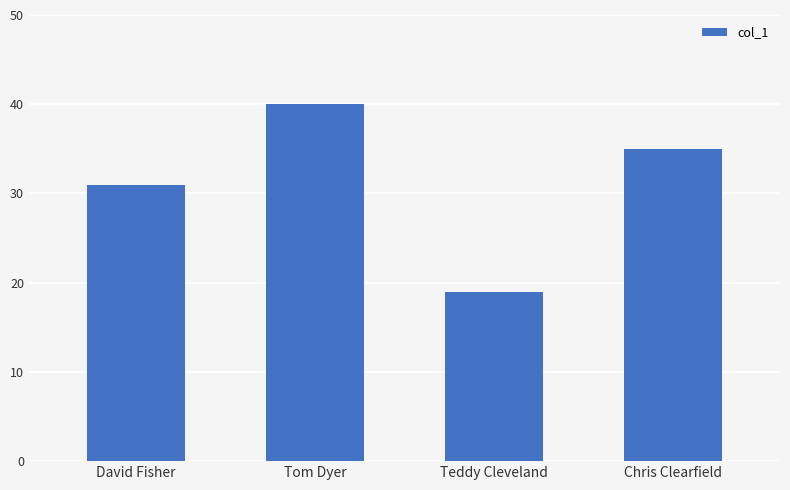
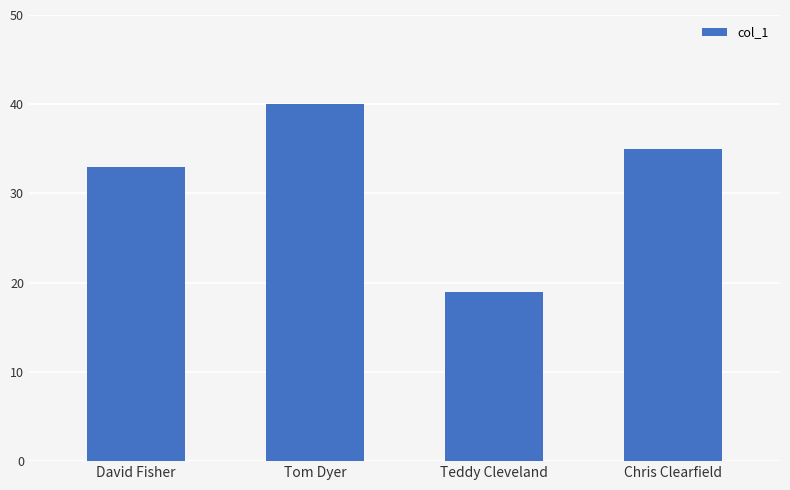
David Fisher: 31 -> 33
